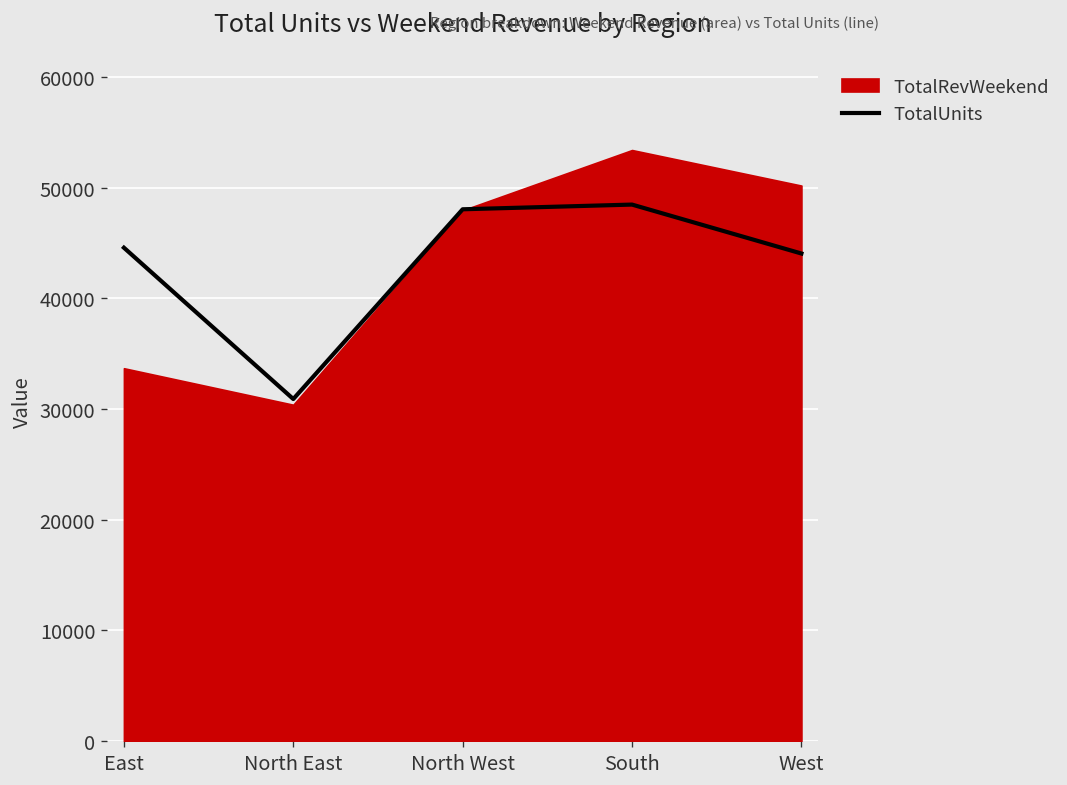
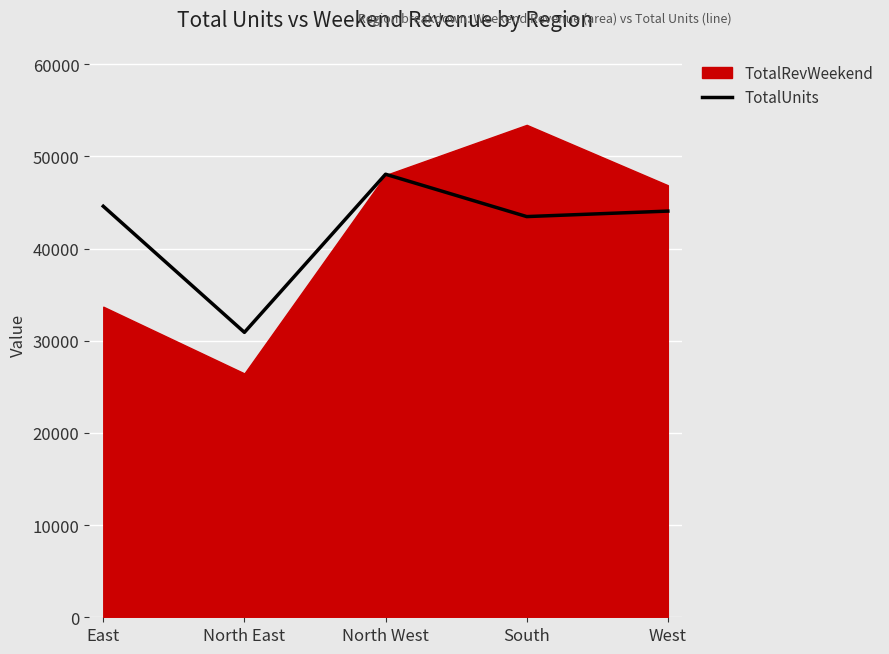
TotalRevWeekend, North East: 30000 -> 26000
TotalUnits, South: 48000 -> 43000
TotalRevWeekend, West: 50000 -> 47000
